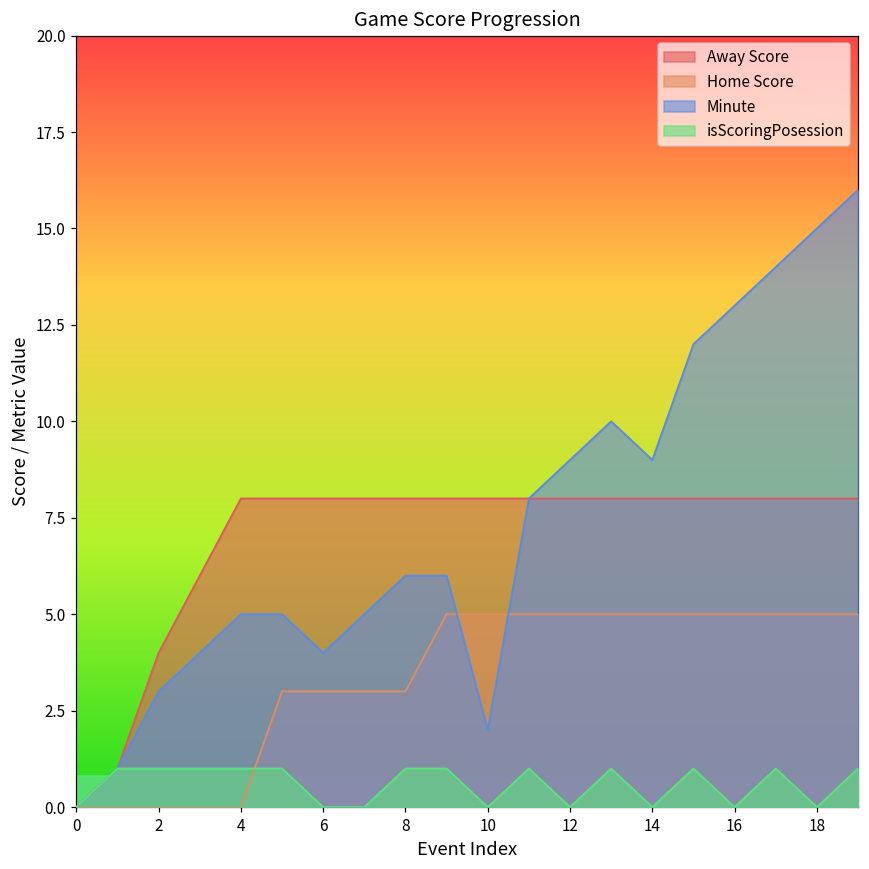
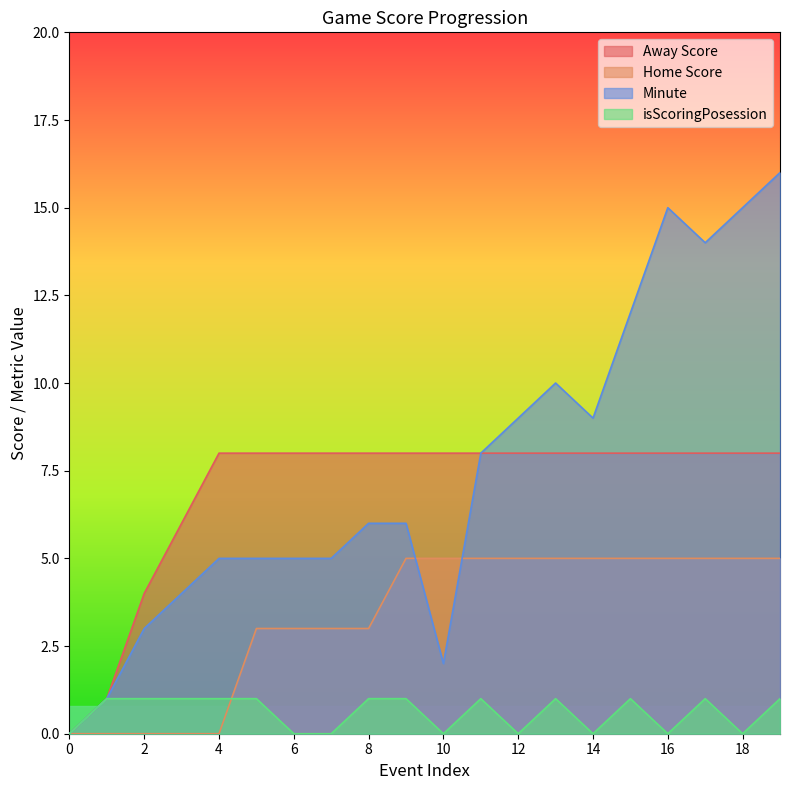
Minute, 6: 4 -> 5
Minute, 16: 13 -> 15
